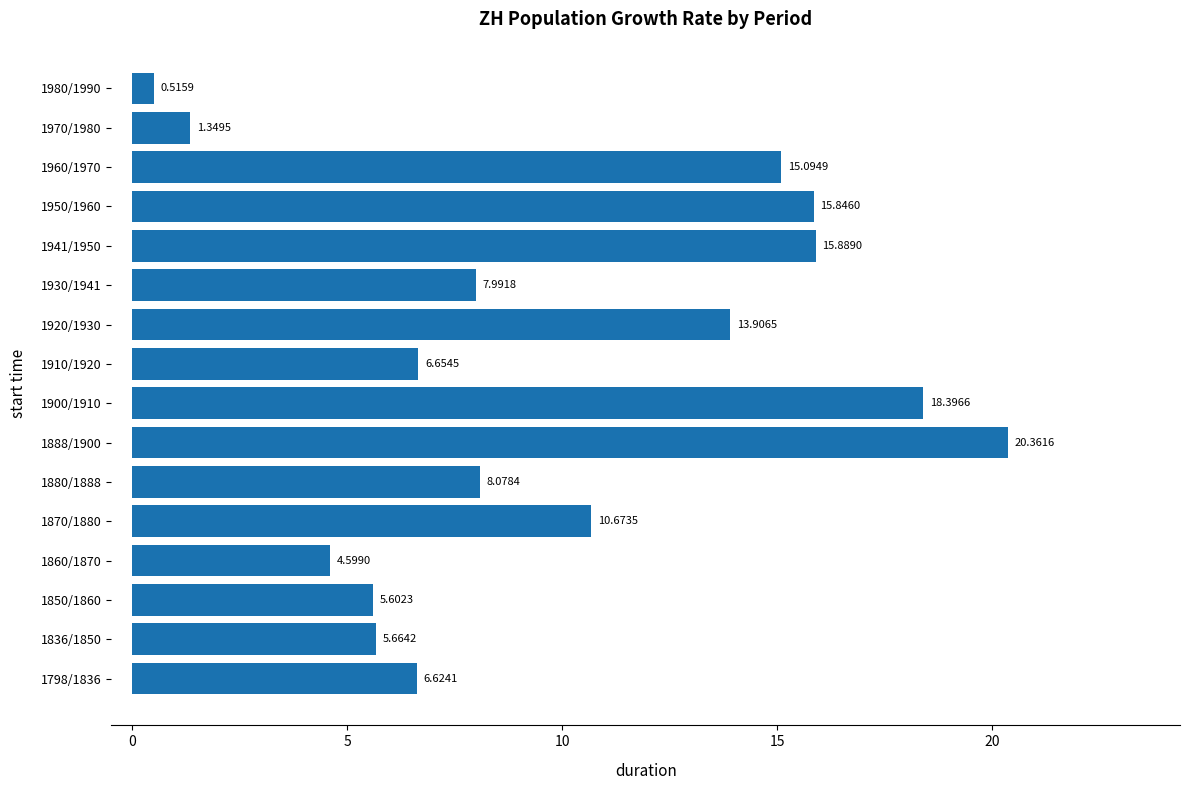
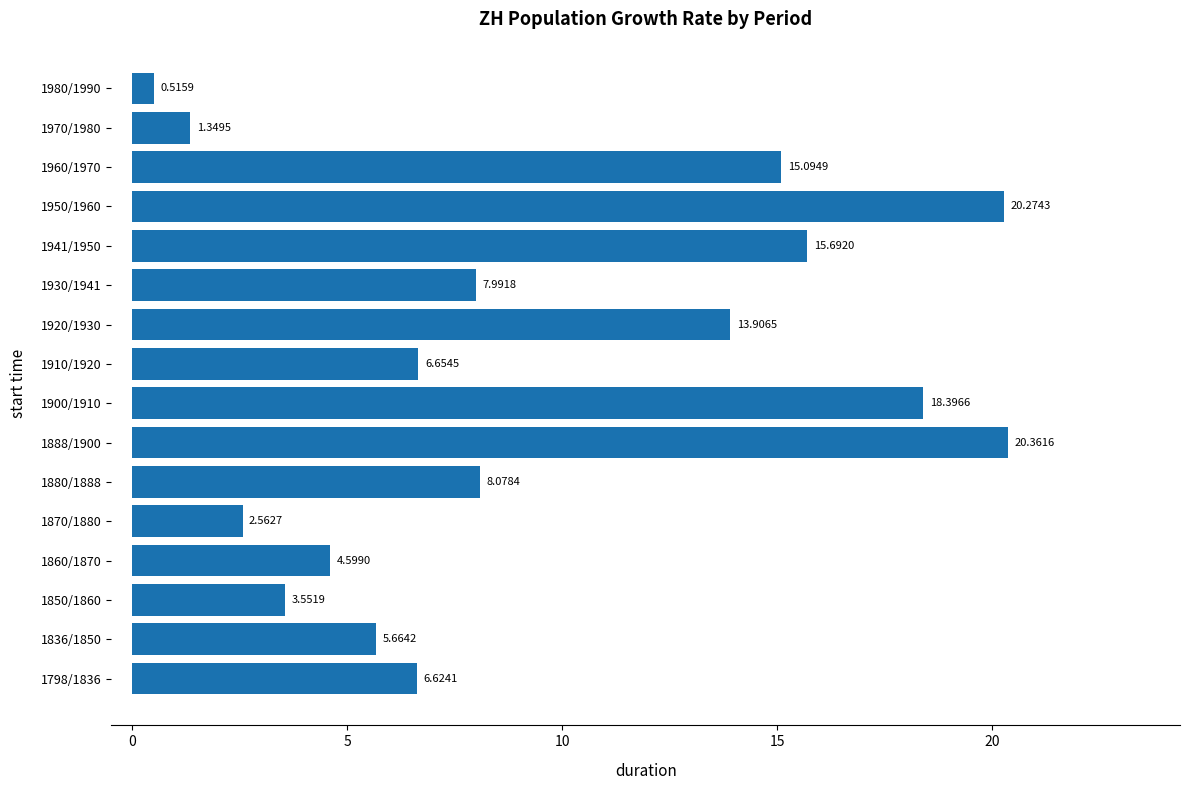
1950/1960: 15.8460 -> 20.2743
1941/1950: 15.8890 -> 15.6920
1870/1880: 10.6735 -> 2.5627
1850/1860: 5.6023 -> 3.5519
